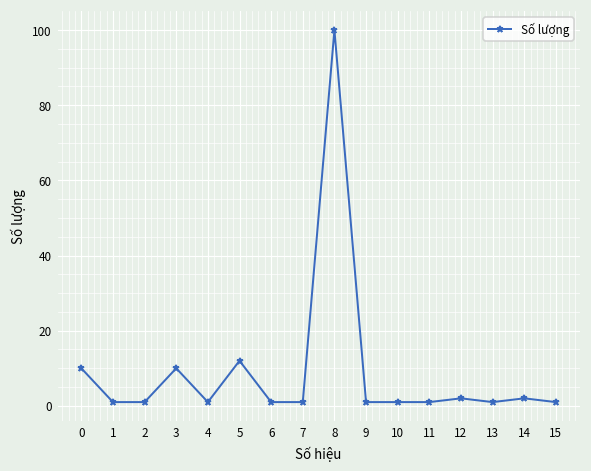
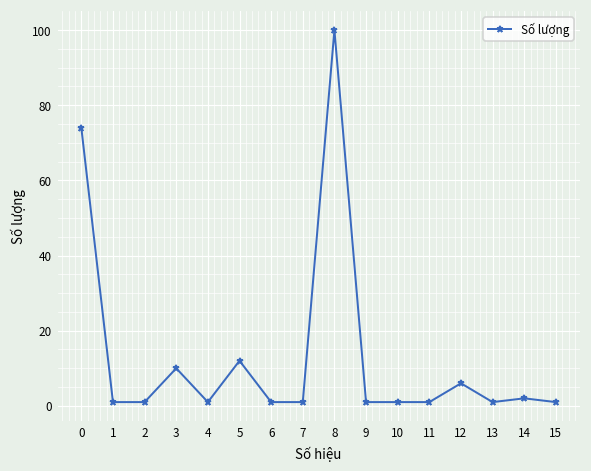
0: 10 -> 74
12: 2 -> 6
